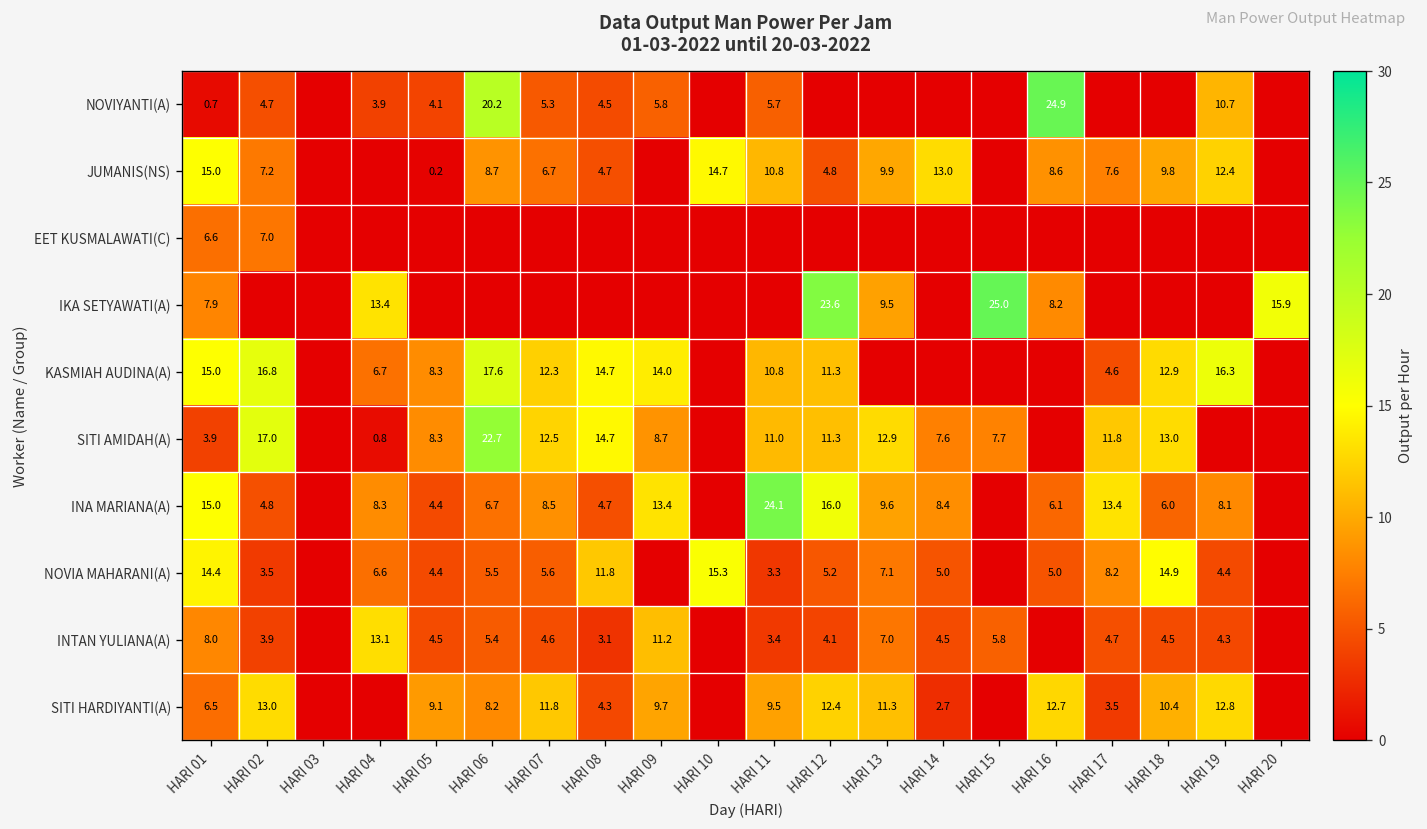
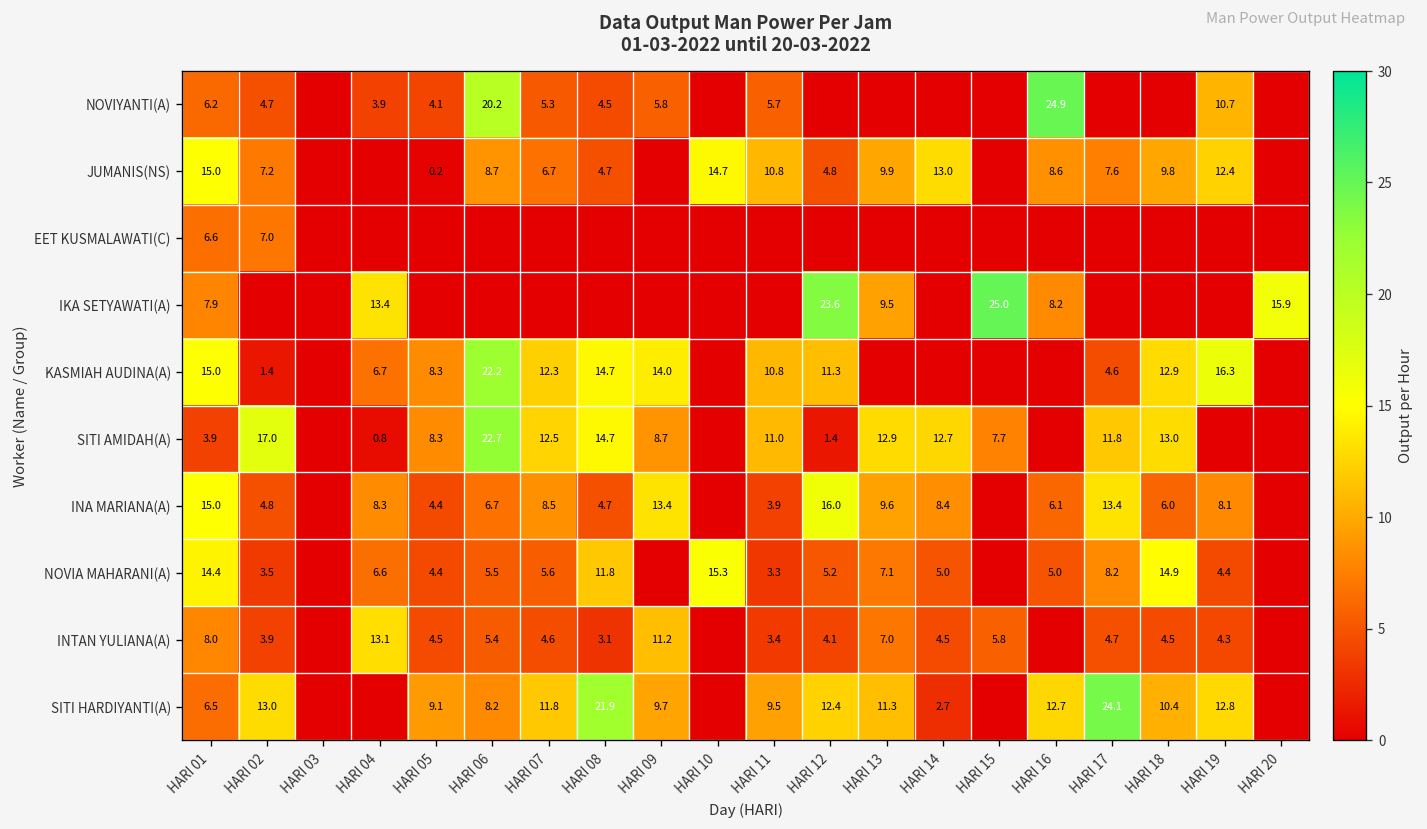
NOVIYANTI(A), HARI 01: 0.7 -> 6.2
KASMIAH AUDINA(A), HARI 02: 16.8 -> 1.4
KASMIAH AUDINA(A), HARI 06: 17.6 -> 22.2
SITI AMIDAH(A), HARI 12: 11.3 -> 1.4
SITI AMIDAH(A), HARI 14: 7.6 -> 12.7
INA MARIANA(A), HARI 11: 24.1 -> 3.9
SITI HARDIYANTI(A), HARI 08: 4.3 -> 21.9
SITI HARDIYANTI(A), HARI 17: 3.5 -> 24.1
